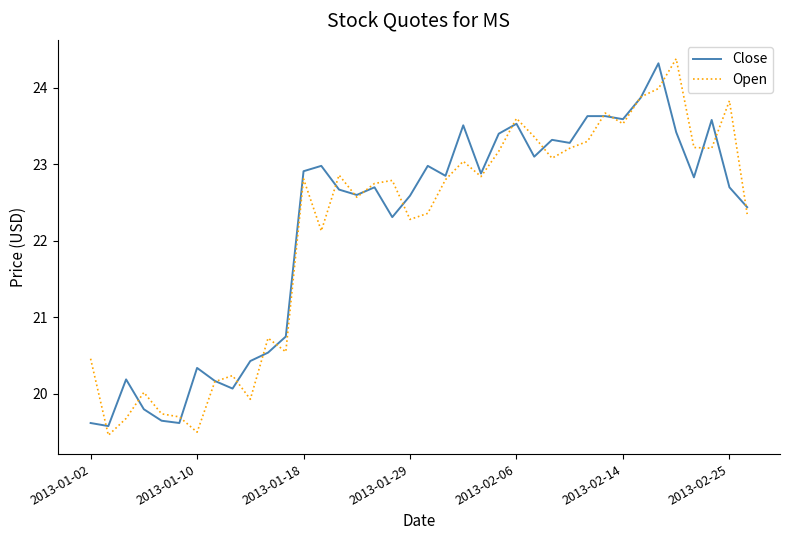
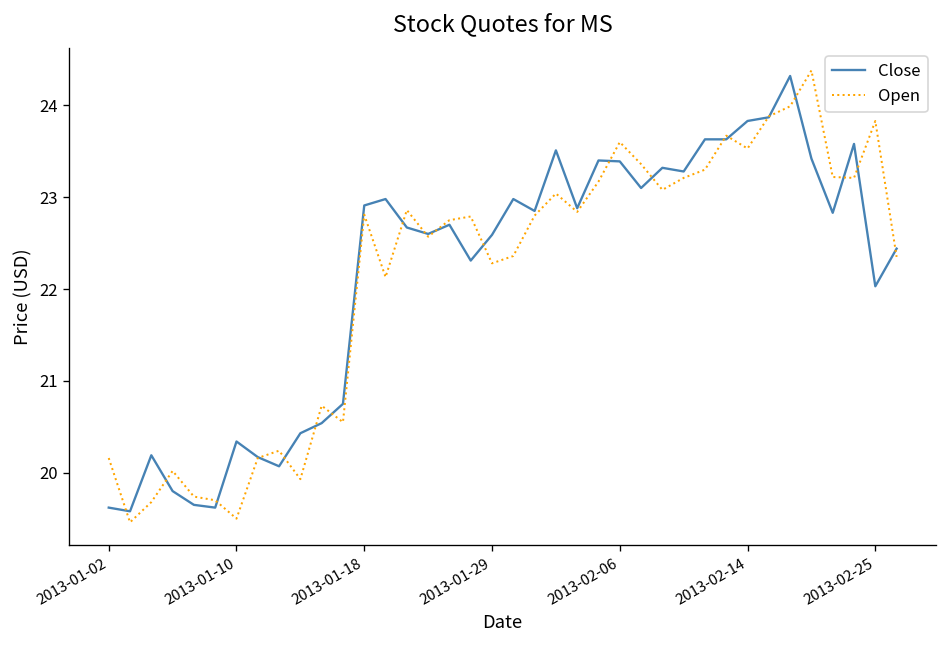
Open, 2013-01-02: 20.5 -> 20.2
Close, 2013-02-06: 23.5 -> 23.4
Close, 2013-02-14: 23.6 -> 23.8
Close, 2013-02-25: 22.7 -> 22.0
